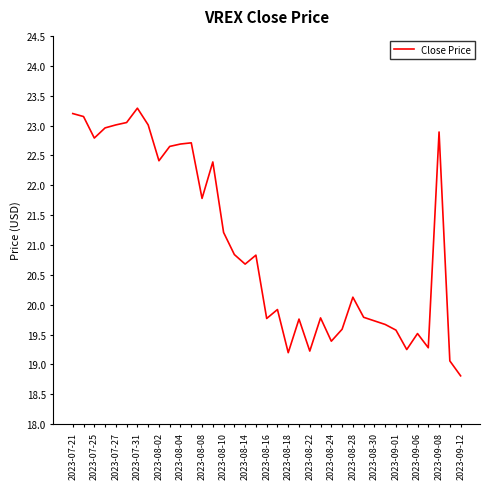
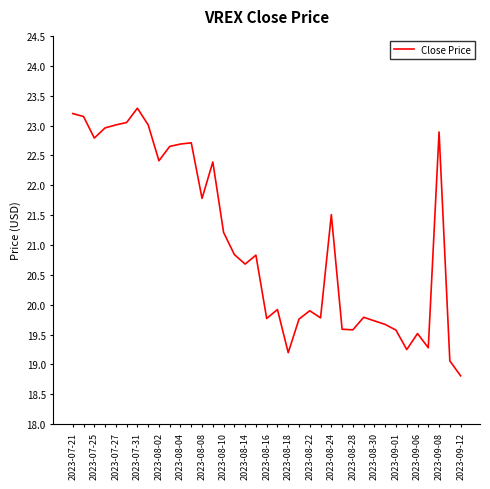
2023-08-22: 19.2 -> 19.9
2023-08-24: 19.4 -> 21.5
2023-08-28: 20.1 -> 19.6
